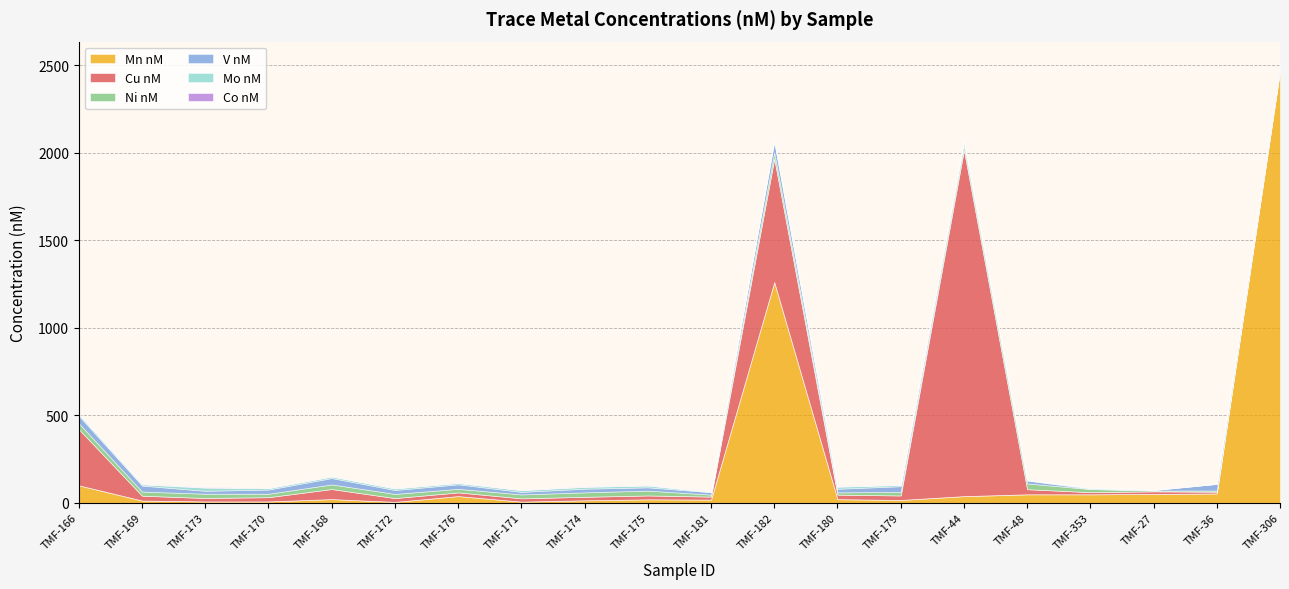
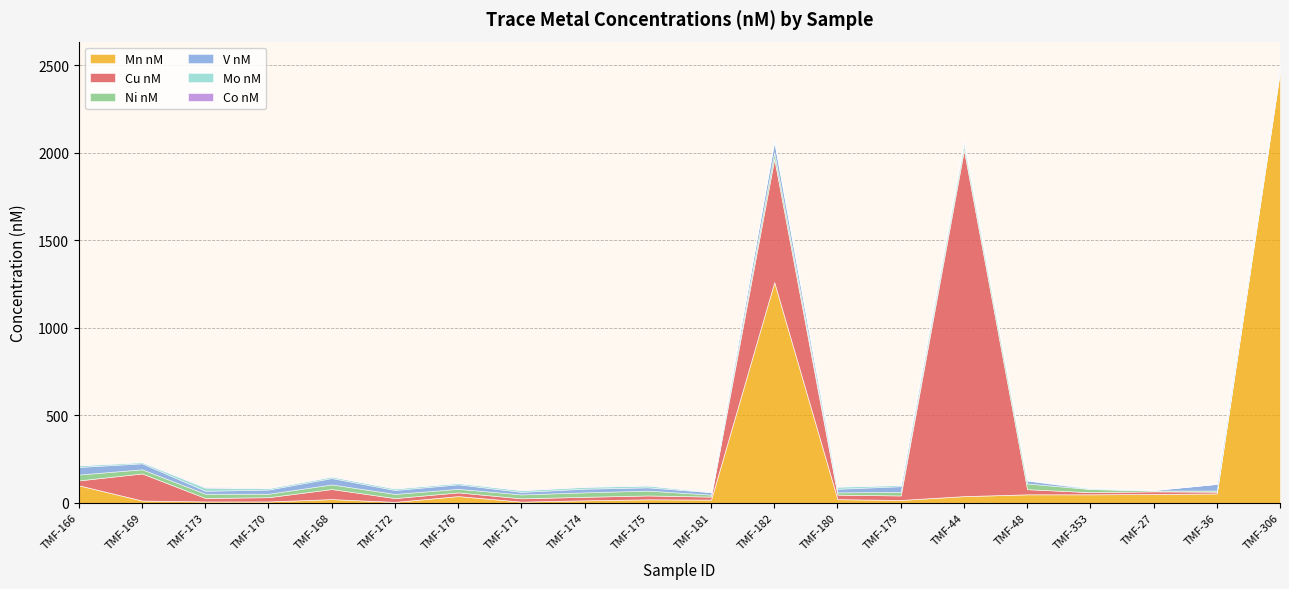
Cu nM, TMF-166: 320 -> 30
Cu nM, TMF-169: 30 -> 150
